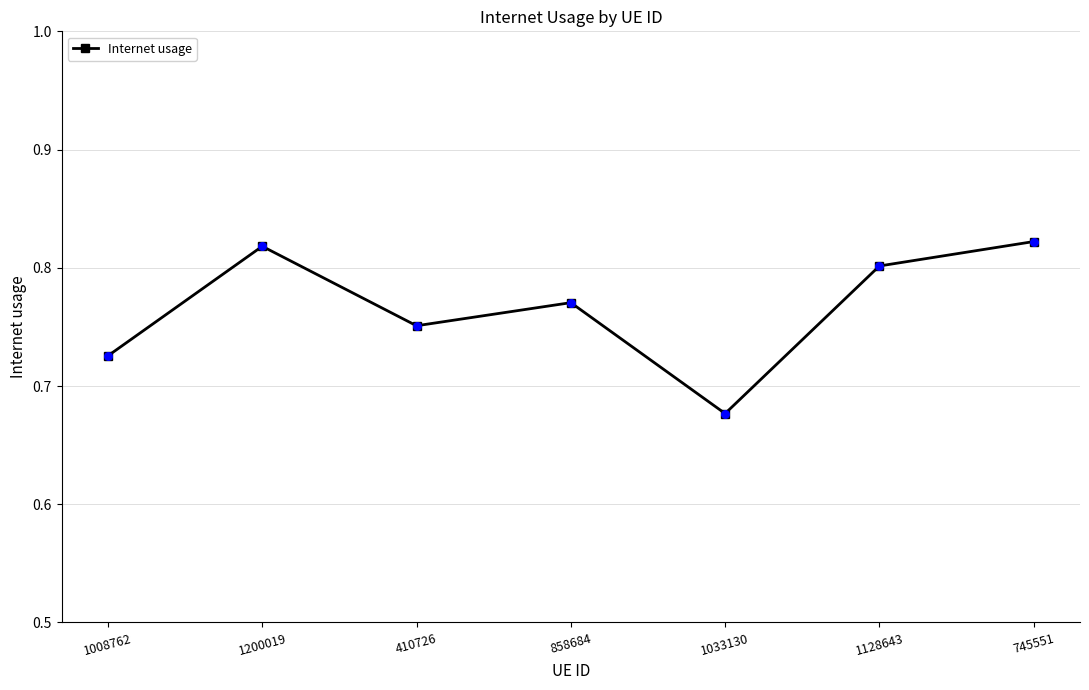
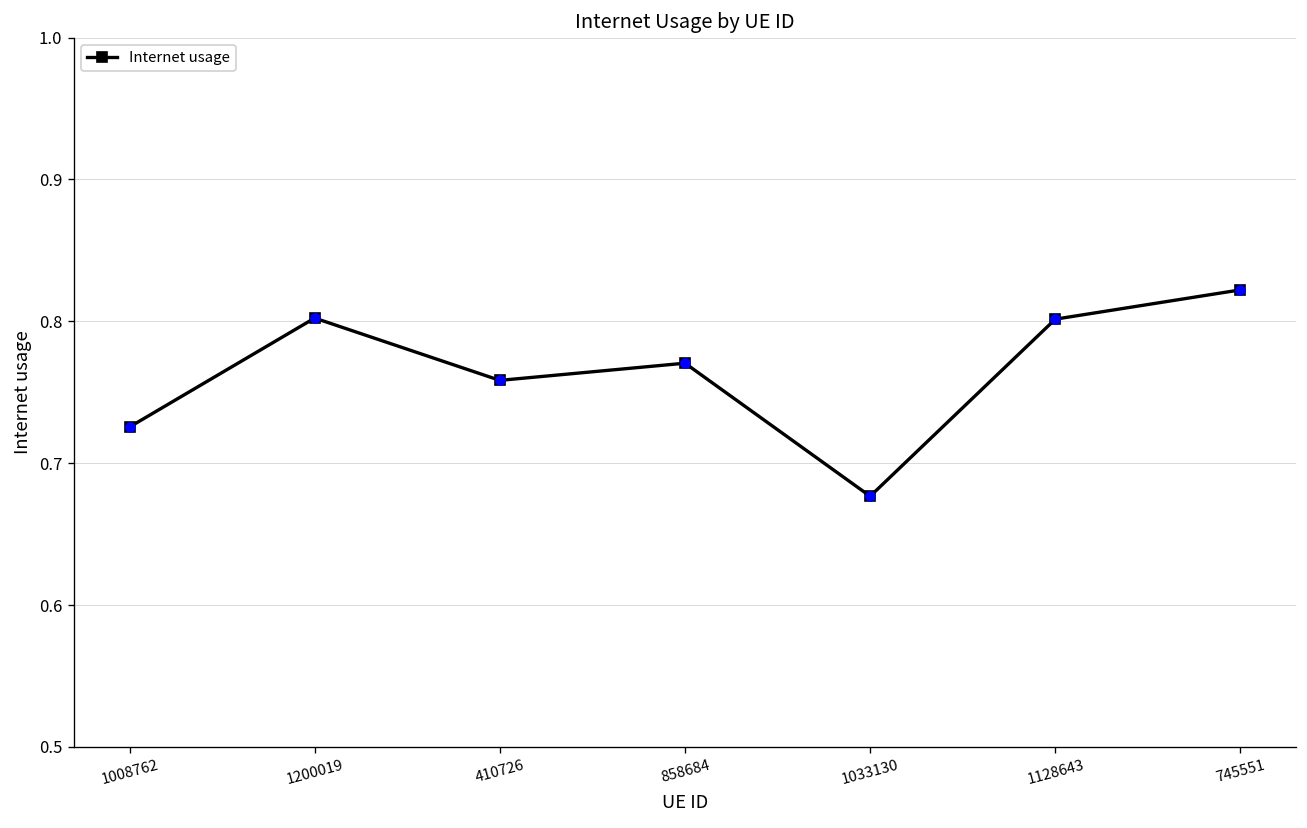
1200019: 0.818 -> 0.802
410726: 0.751 -> 0.758
